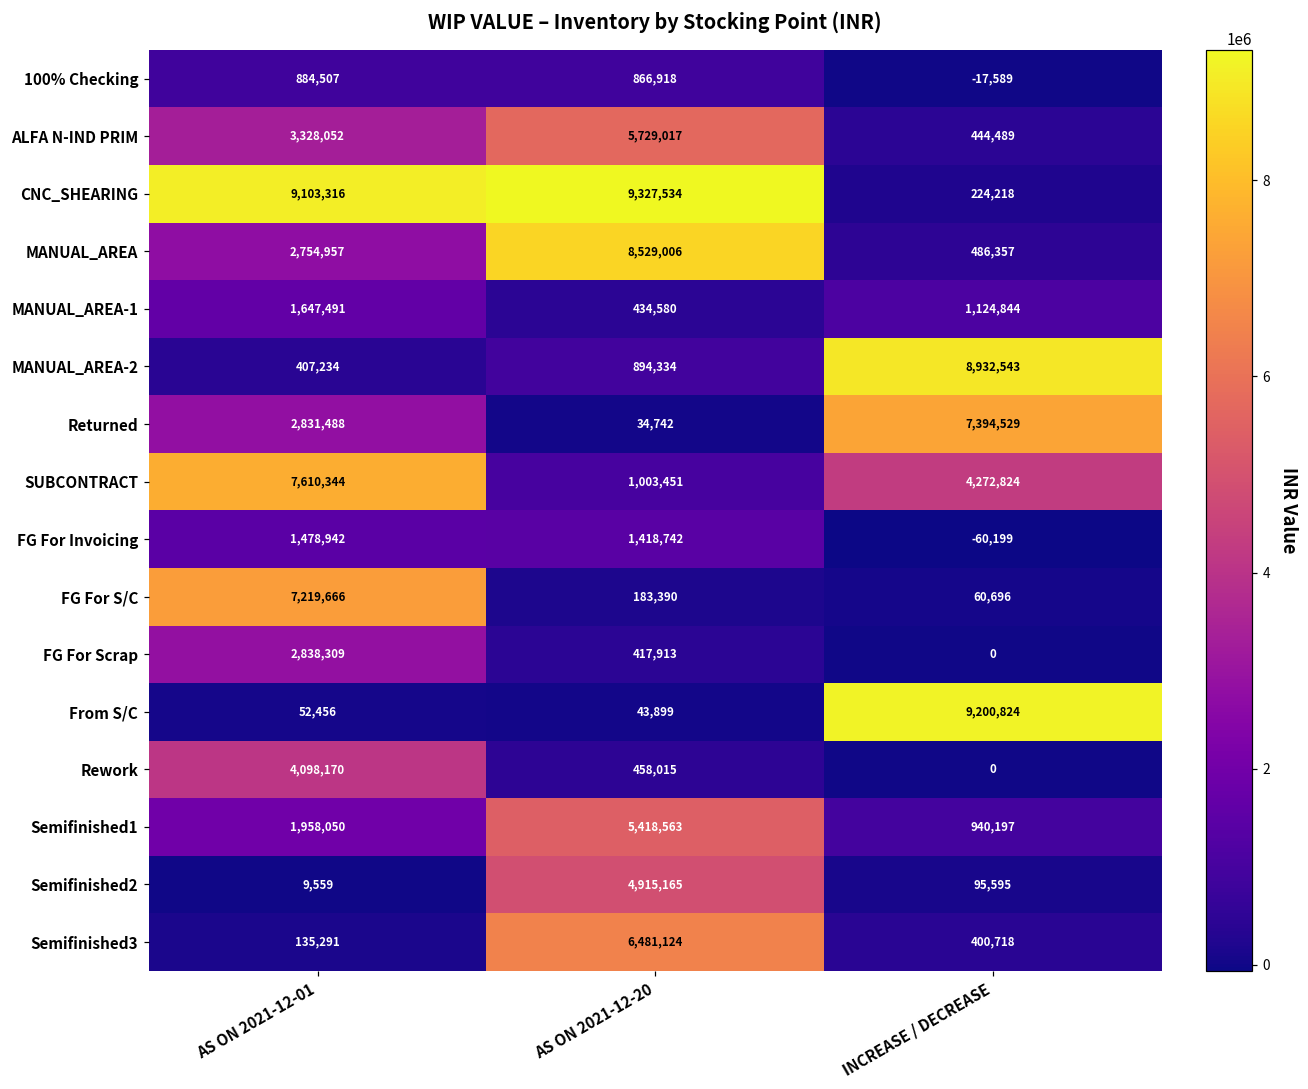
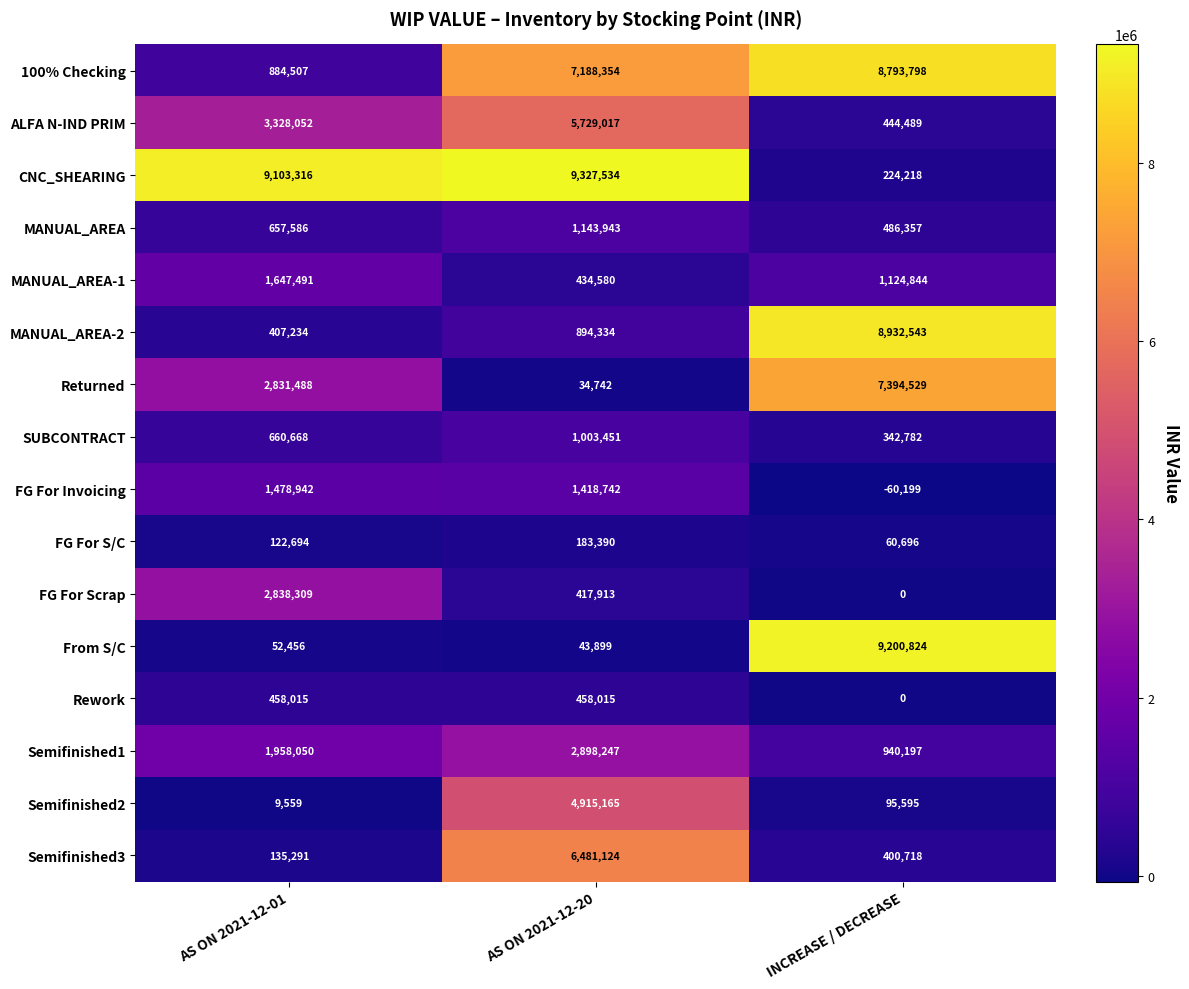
100% Checking, AS ON 2021-12-20: 866,918 -> 7,188,354
100% Checking, INCREASE / DECREASE: -17,589 -> 8,793,798
MANUAL_AREA, AS ON 2021-12-01: 2,754,957 -> 657,586
MANUAL_AREA, AS ON 2021-12-20: 8,529,006 -> 1,143,943
SUBCONTRACT, AS ON 2021-12-01: 7,610,344 -> 660,668
SUBCONTRACT, INCREASE / DECREASE: 4,272,824 -> 342,782
FG For S/C, AS ON 2021-12-01: 7,219,666 -> 122,694
Rework, AS ON 2021-12-01: 4,098,170 -> 458,015
Semifinished1, AS ON 2021-12-20: 5,418,563 -> 2,898,247
